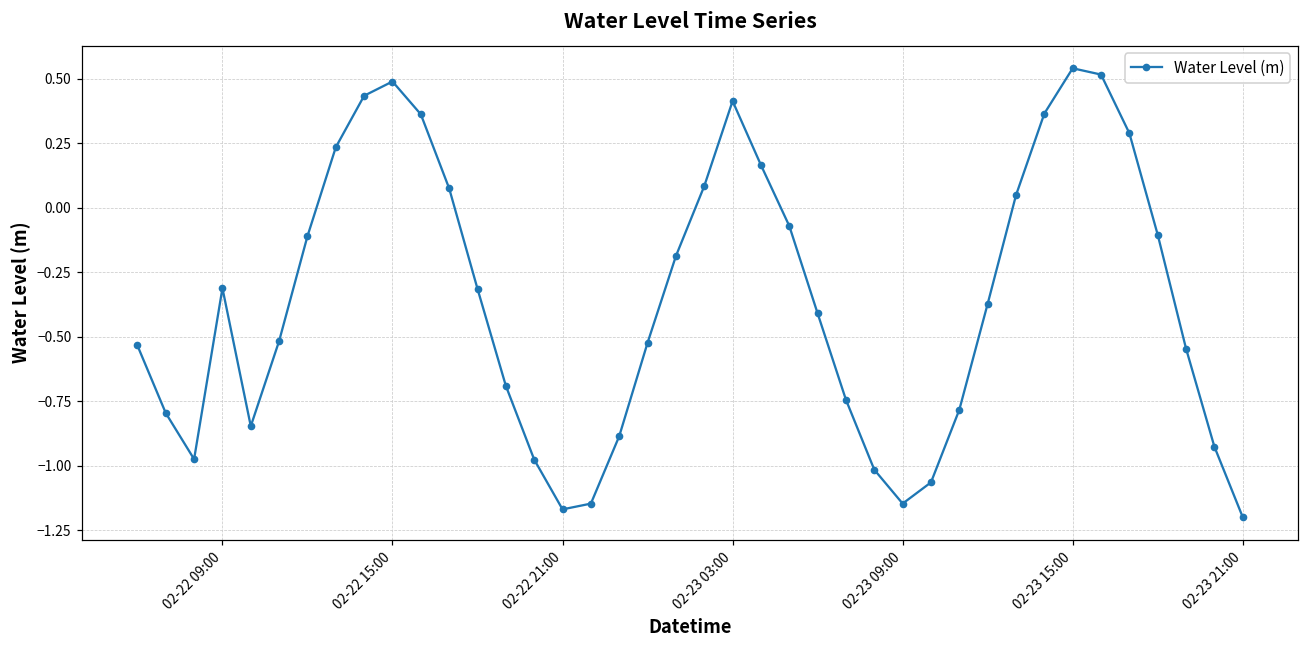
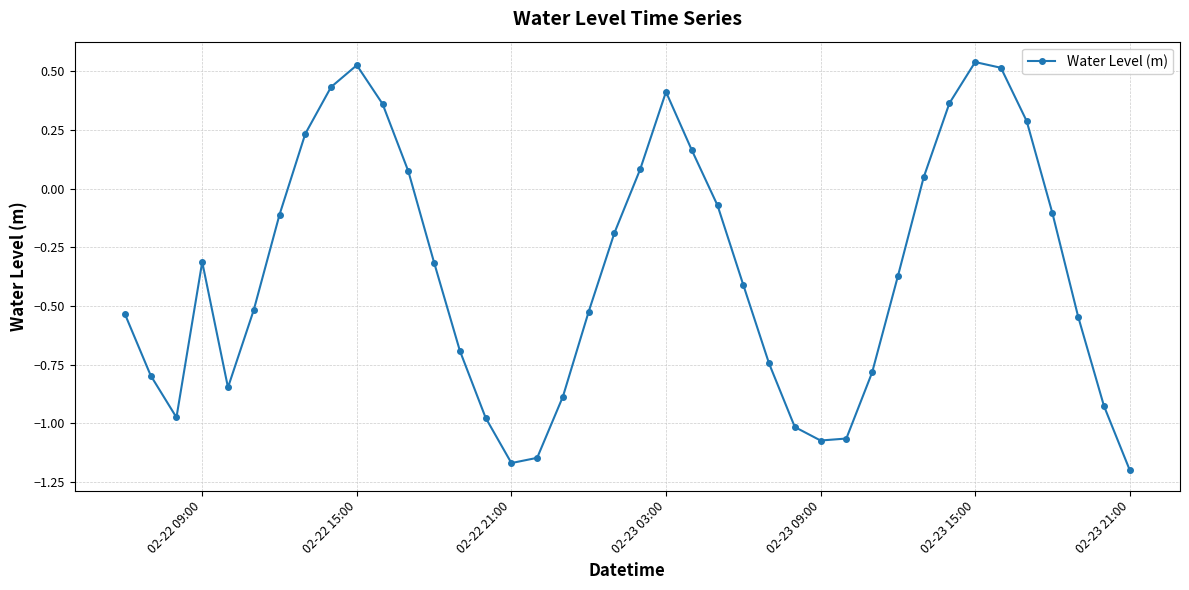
02-22 15:00: 0.49 -> 0.53
02-23 09:00: -1.15 -> -1.07
